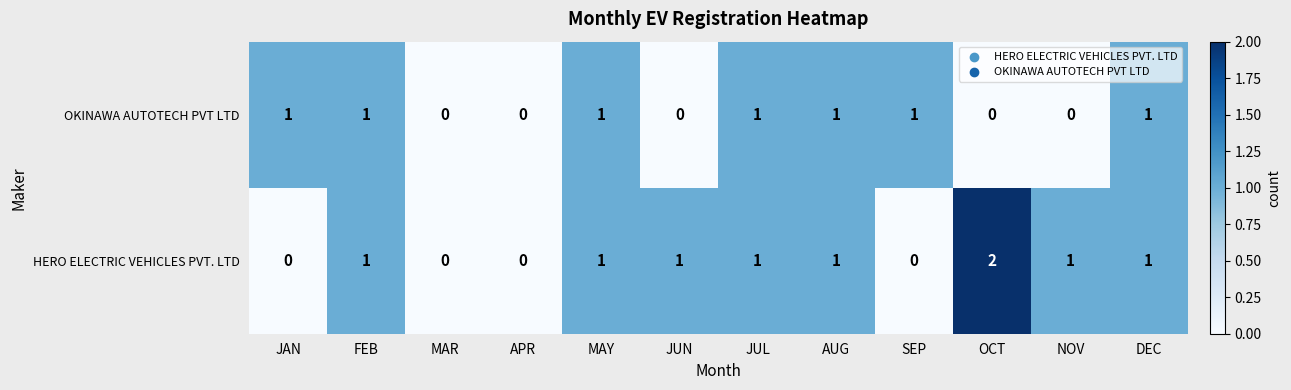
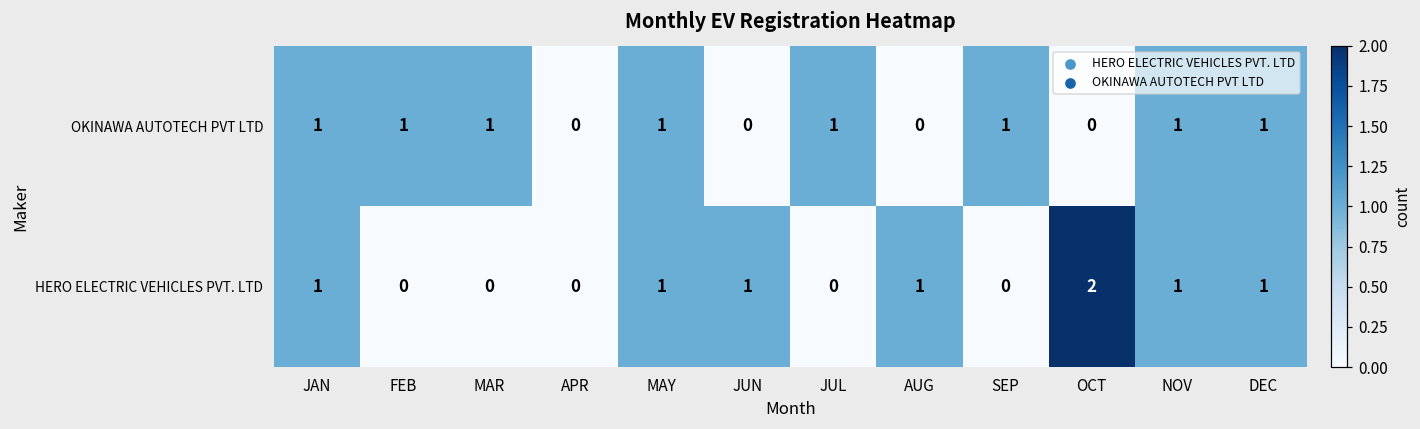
OKINAWA AUTOTECH PVT LTD, MAR: 0 -> 1
OKINAWA AUTOTECH PVT LTD, AUG: 1 -> 0
OKINAWA AUTOTECH PVT LTD, NOV: 0 -> 1
HERO ELECTRIC VEHICLES PVT. LTD, JAN: 0 -> 1
HERO ELECTRIC VEHICLES PVT. LTD, FEB: 1 -> 0
HERO ELECTRIC VEHICLES PVT. LTD, JUL: 1 -> 0
